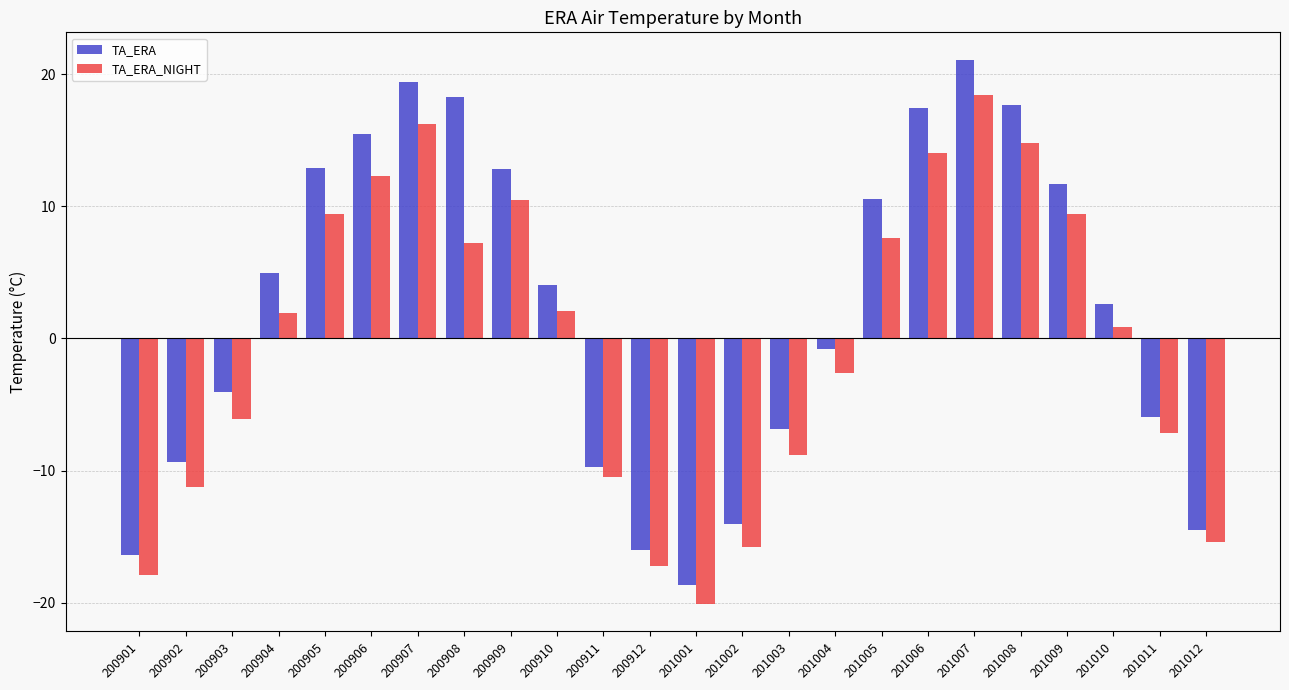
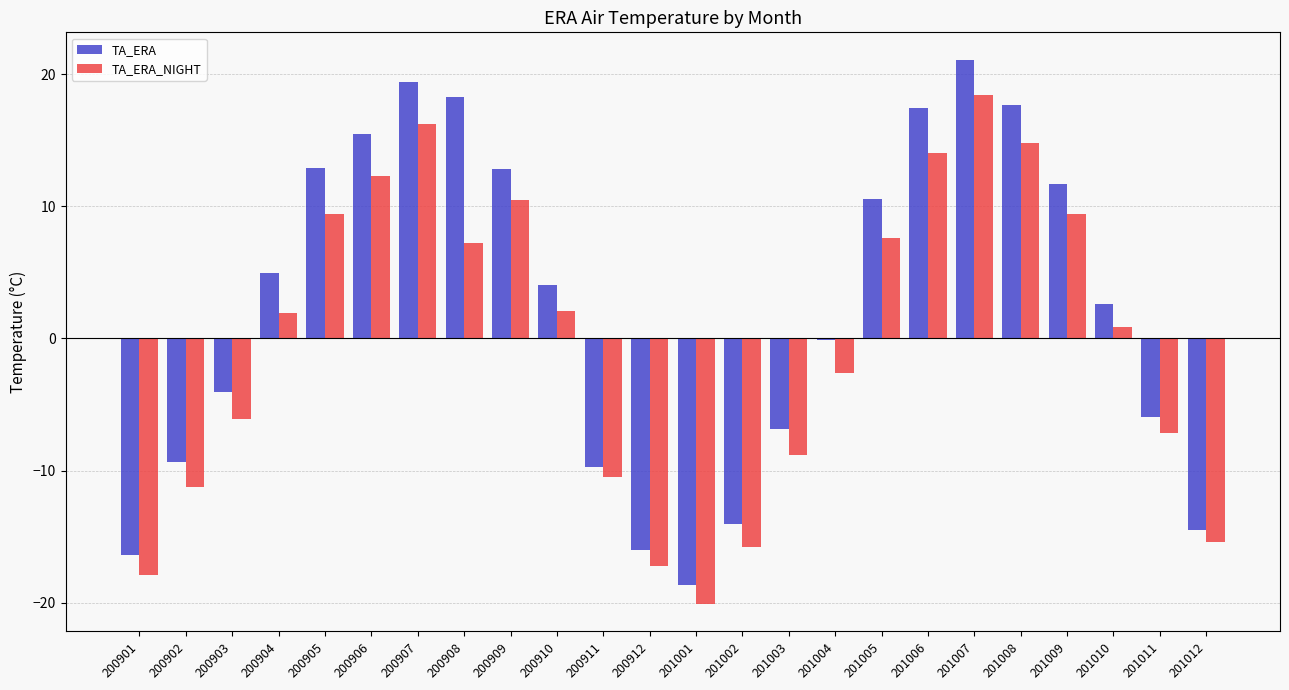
TA_ERA, 201004: -0.8 -> -0.1
